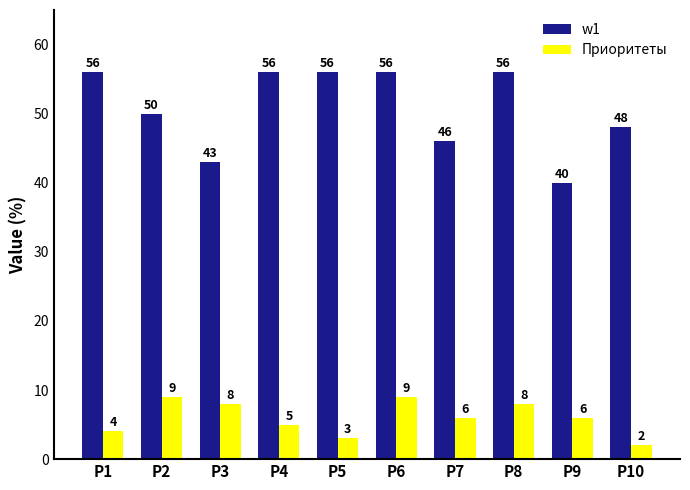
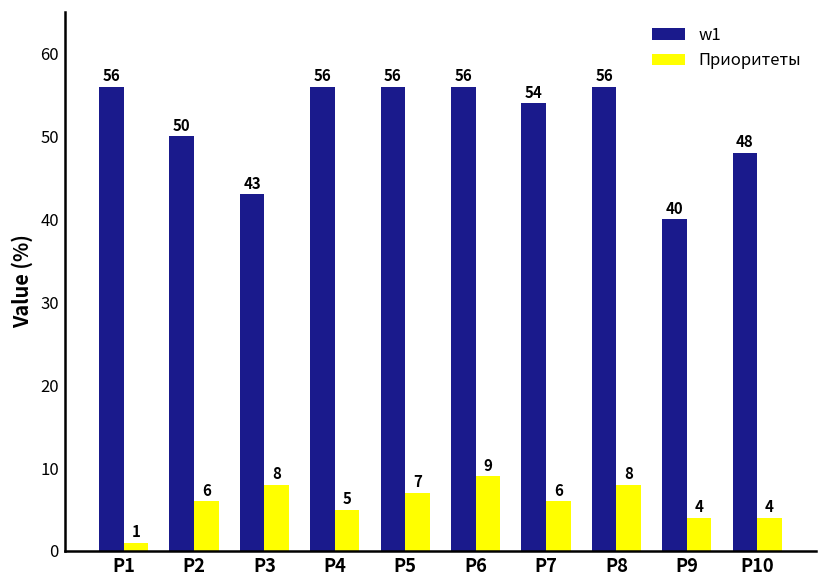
Приоритеты, P1: 4 -> 1
Приоритеты, P2: 9 -> 6
Приоритеты, P5: 3 -> 7
w1, P7: 46 -> 54
Приоритеты, P9: 6 -> 4
Приоритеты, P10: 2 -> 4
